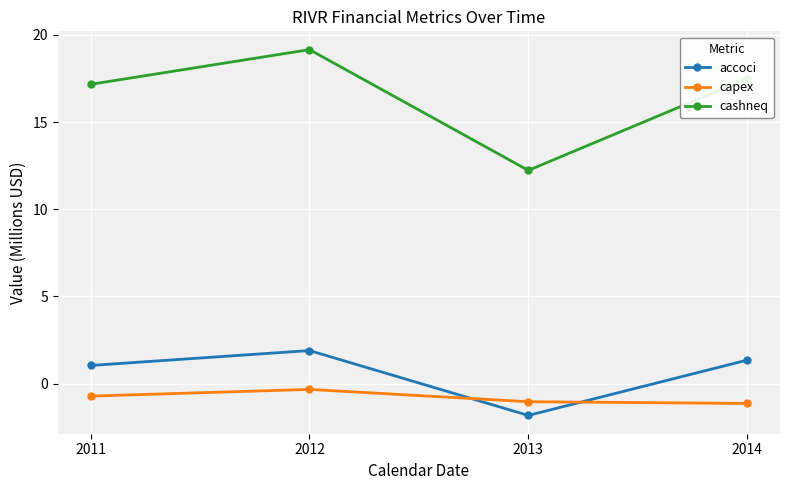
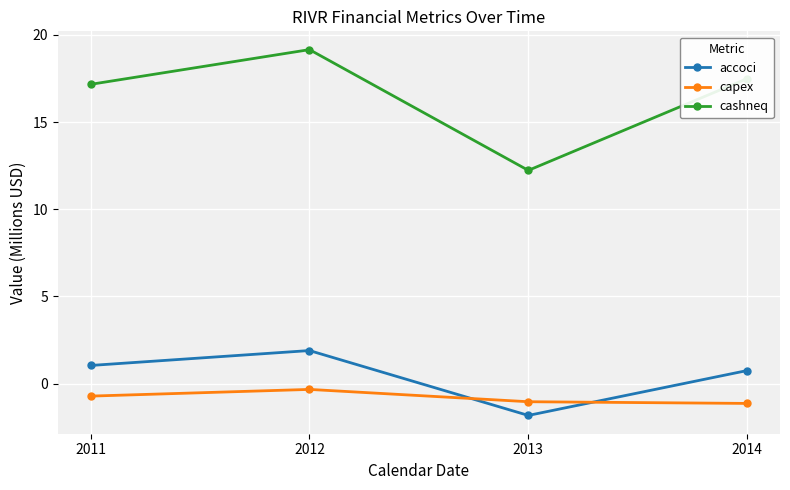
accoci, 2014: 1.4 -> 0.8
